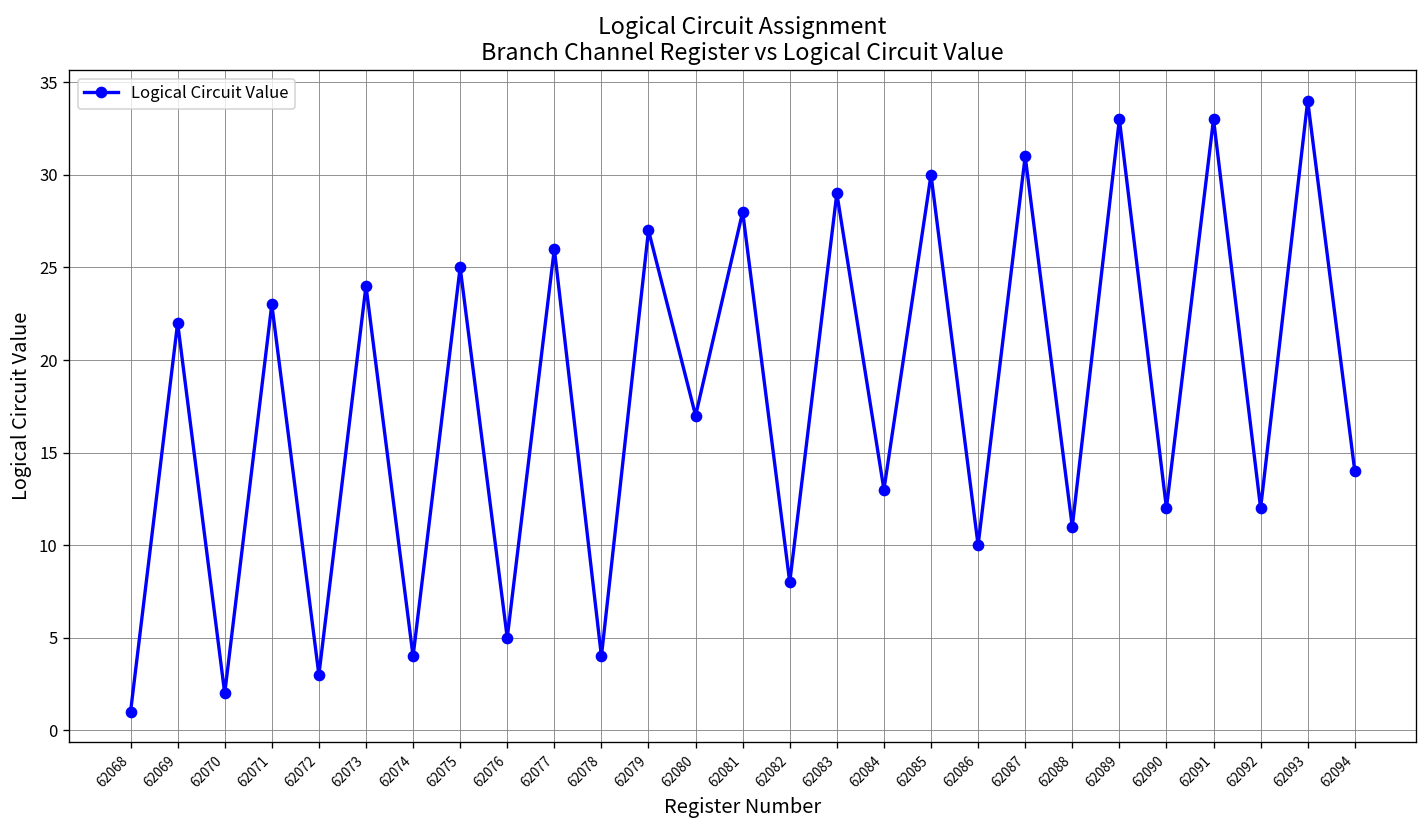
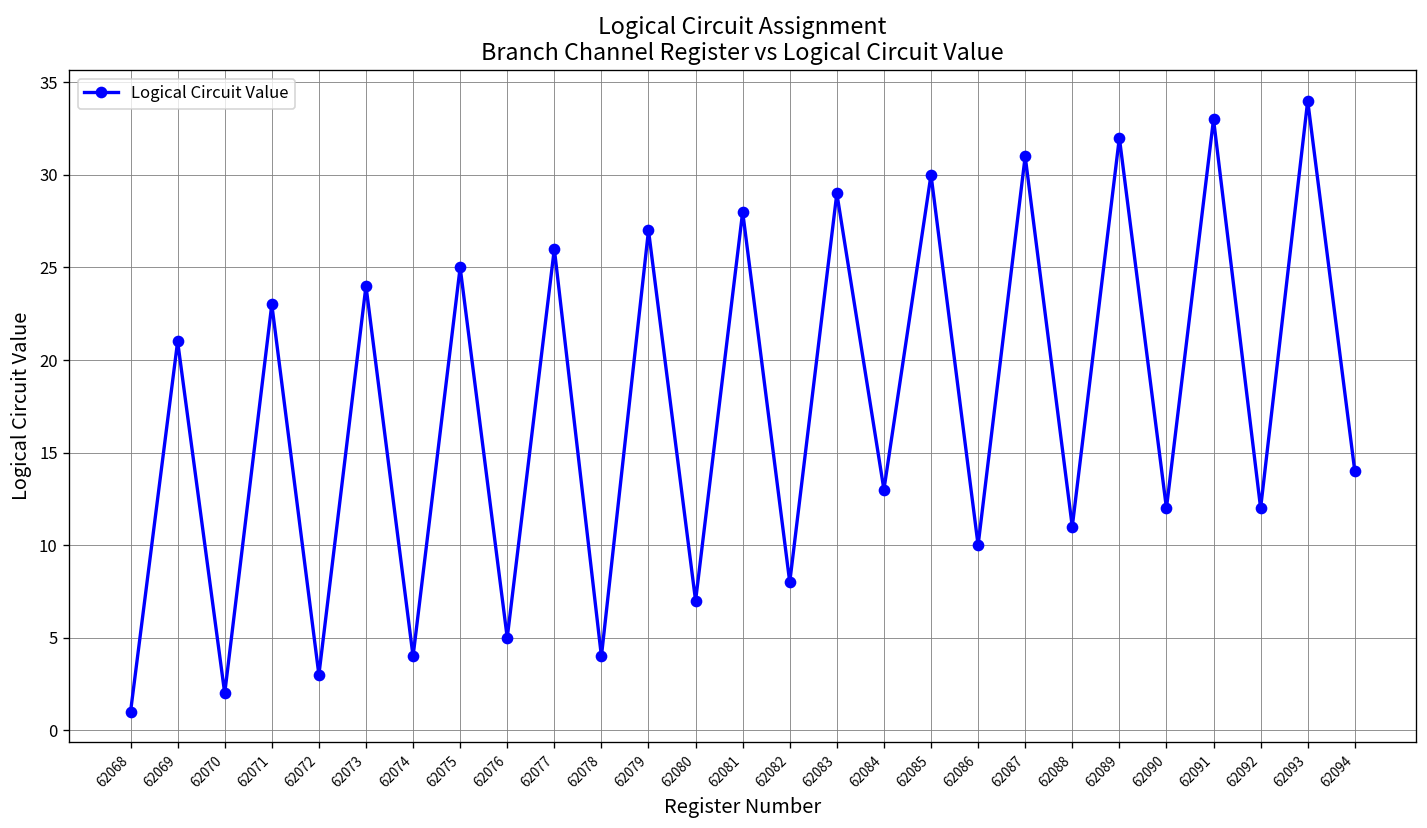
62069: 22 -> 21
62080: 17 -> 7
62089: 33 -> 32
